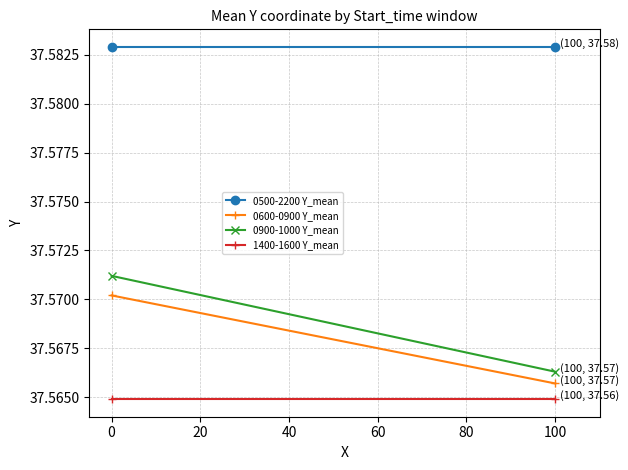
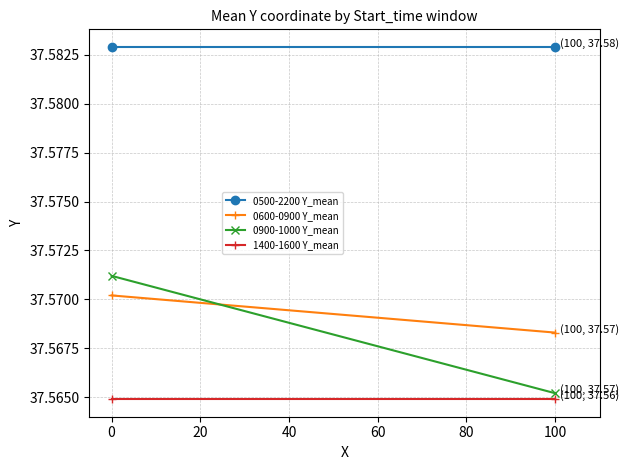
0600-0900 Y_mean, 100: 37.5657 -> 37.5683
0900-1000 Y_mean, 100: 37.5663 -> 37.5652
